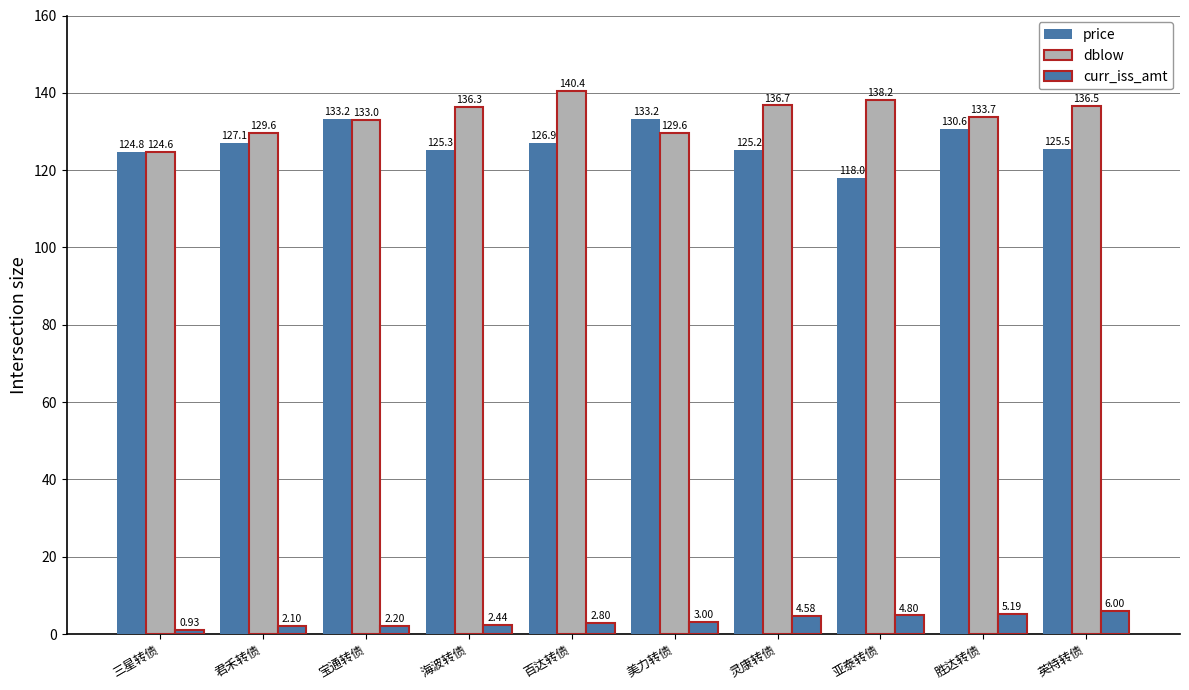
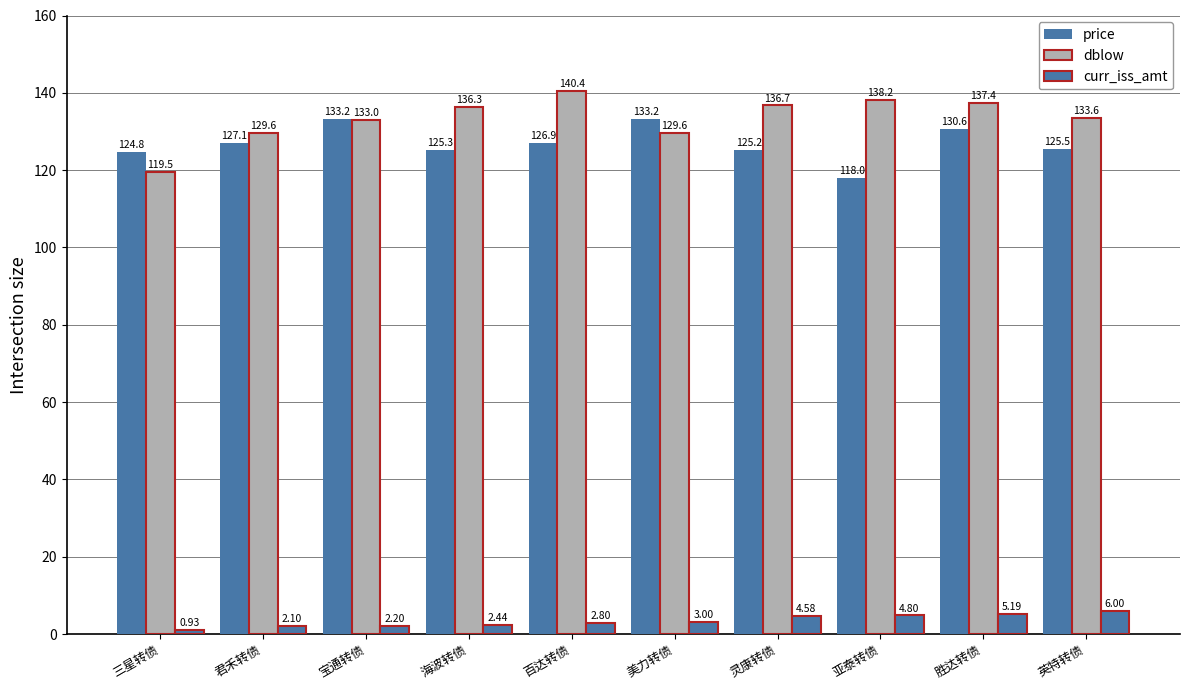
dblow, 三星转债: 124.6 -> 119.5
dblow, 胜达转债: 133.7 -> 137.4
dblow, 英特转债: 136.5 -> 133.6
